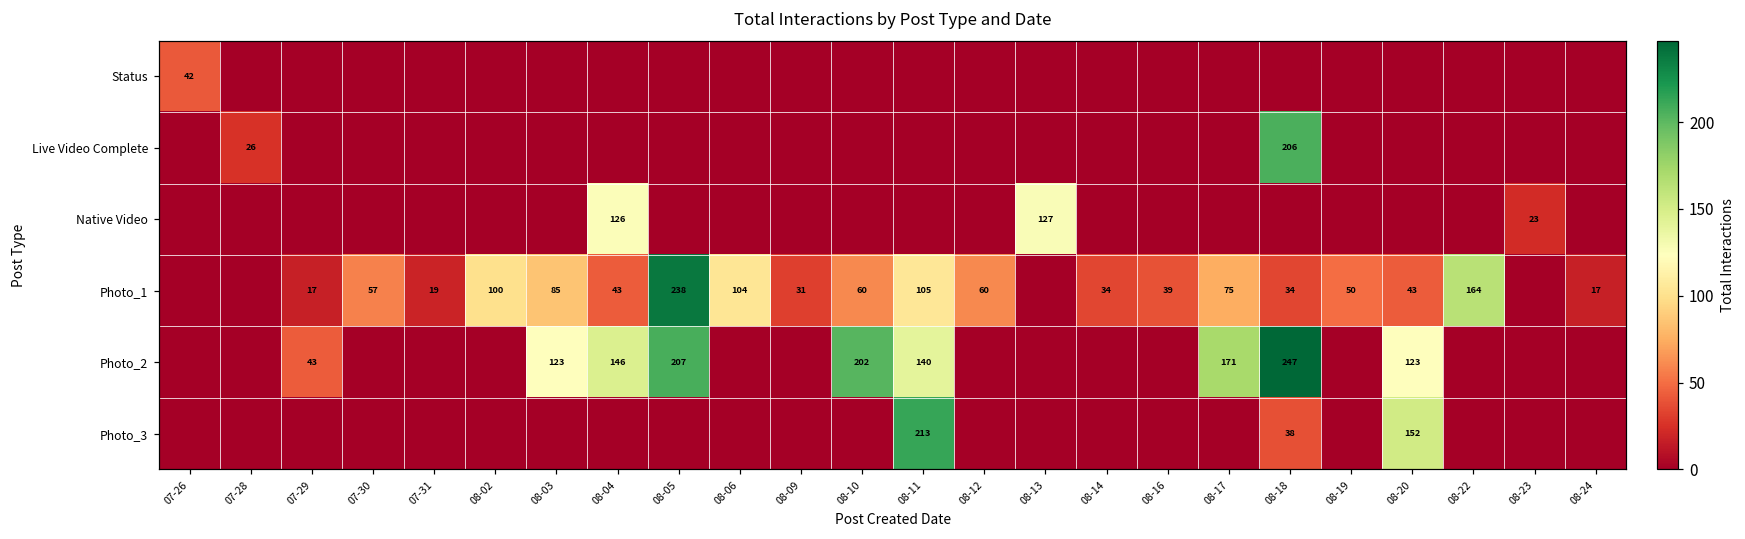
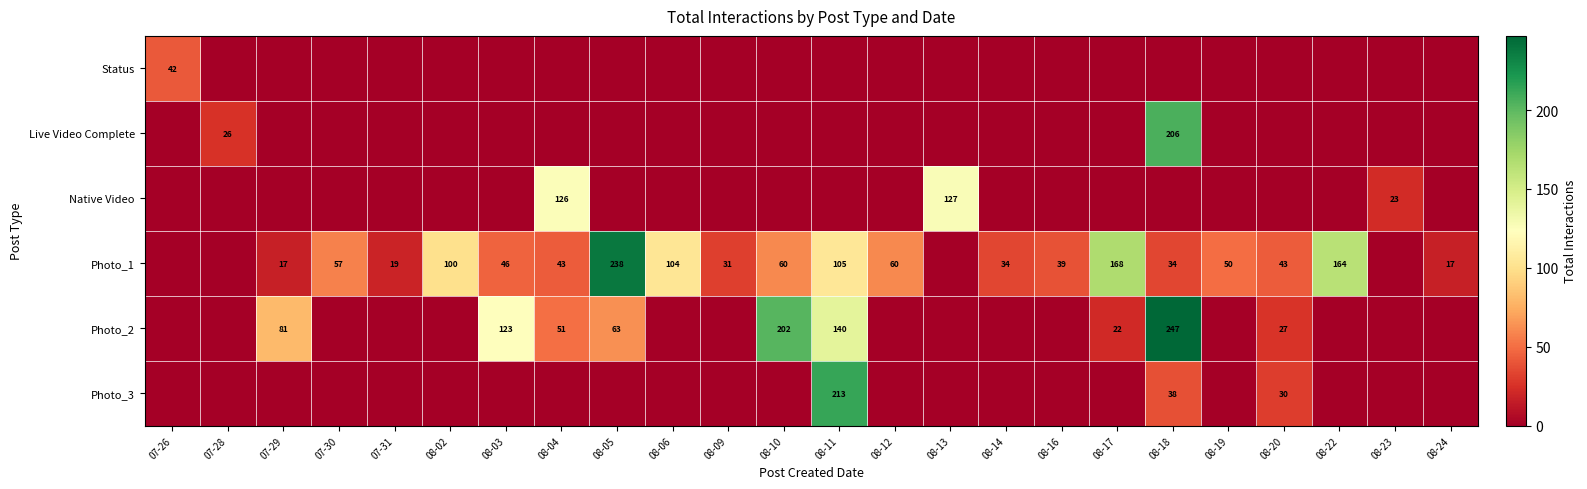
Photo_1, 08-03: 85 -> 46
Photo_1, 08-17: 75 -> 168
Photo_2, 07-29: 43 -> 81
Photo_2, 08-04: 146 -> 51
Photo_2, 08-05: 207 -> 63
Photo_2, 08-17: 171 -> 22
Photo_2, 08-20: 123 -> 27
Photo_3, 08-20: 152 -> 30
